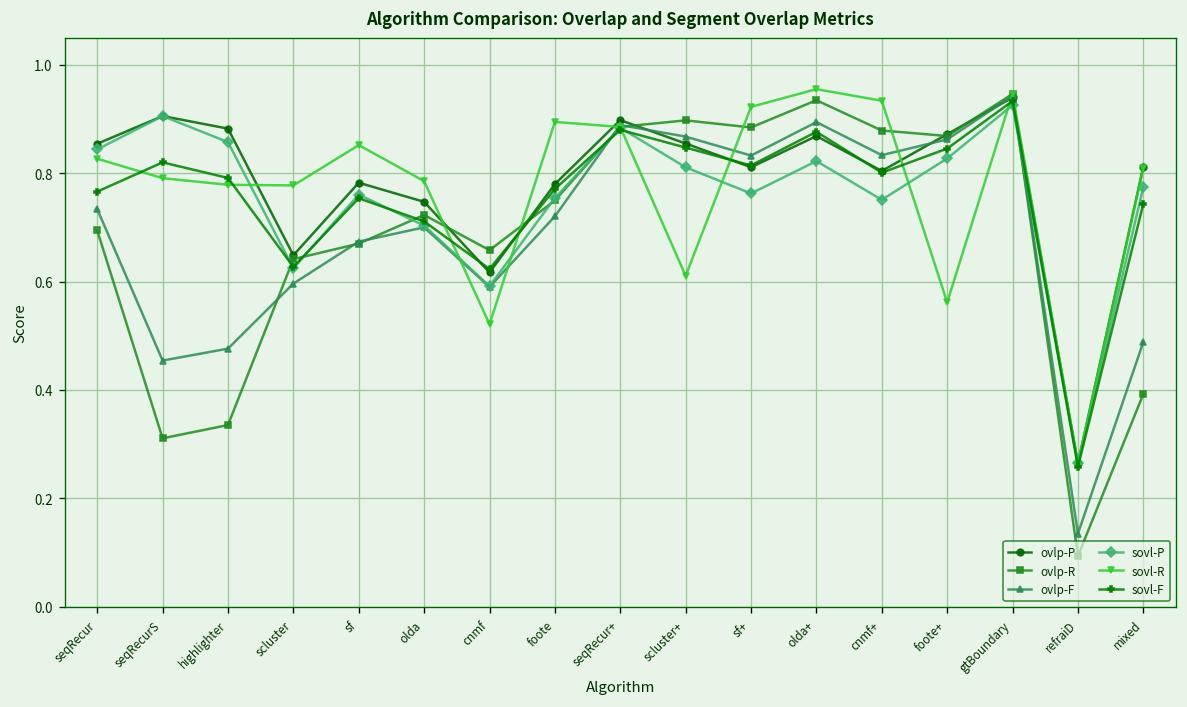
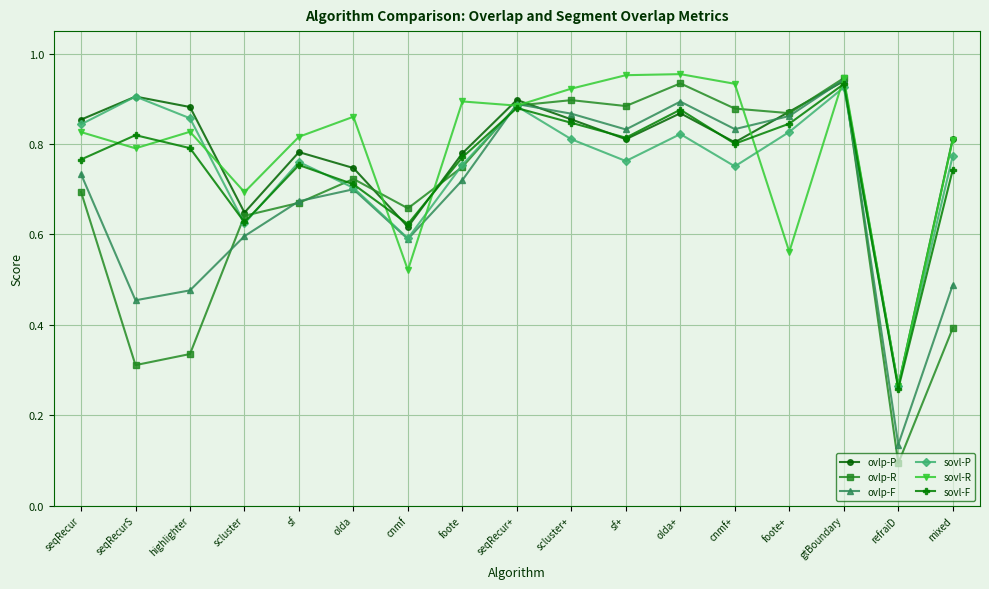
sovl-R, highlighter: 0.78 -> 0.83
sovl-R, scluster: 0.78 -> 0.69
sovl-R, sf: 0.85 -> 0.82
sovl-R, olda: 0.79 -> 0.86
sovl-R, scluster+: 0.61 -> 0.92
sovl-R, sf+: 0.92 -> 0.95
